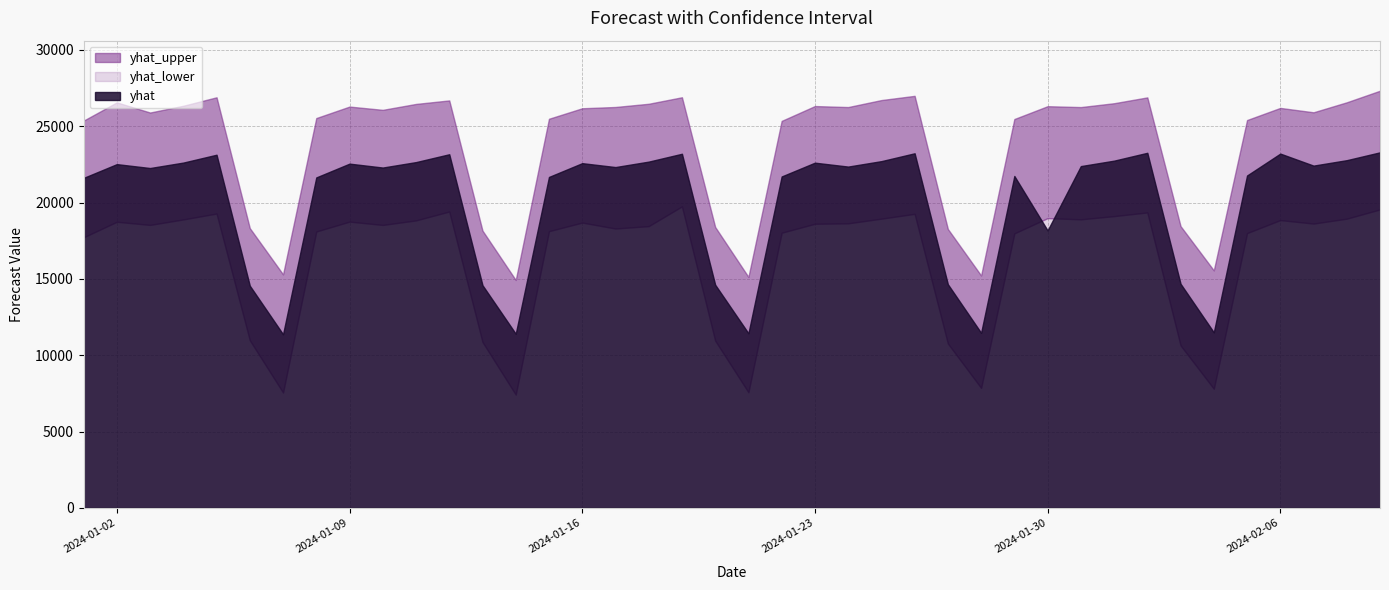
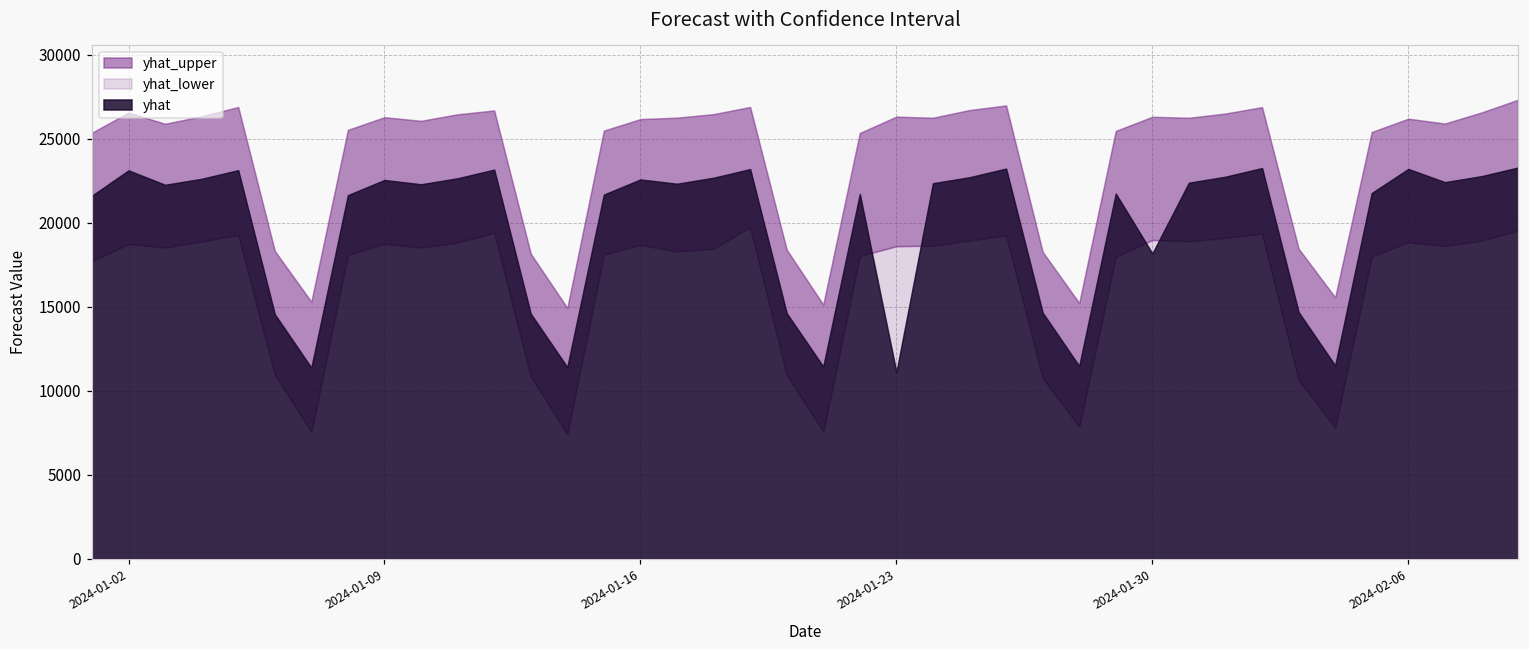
yhat, 2024-01-02: 22500 -> 23100
yhat, 2024-01-23: 22600 -> 11100
